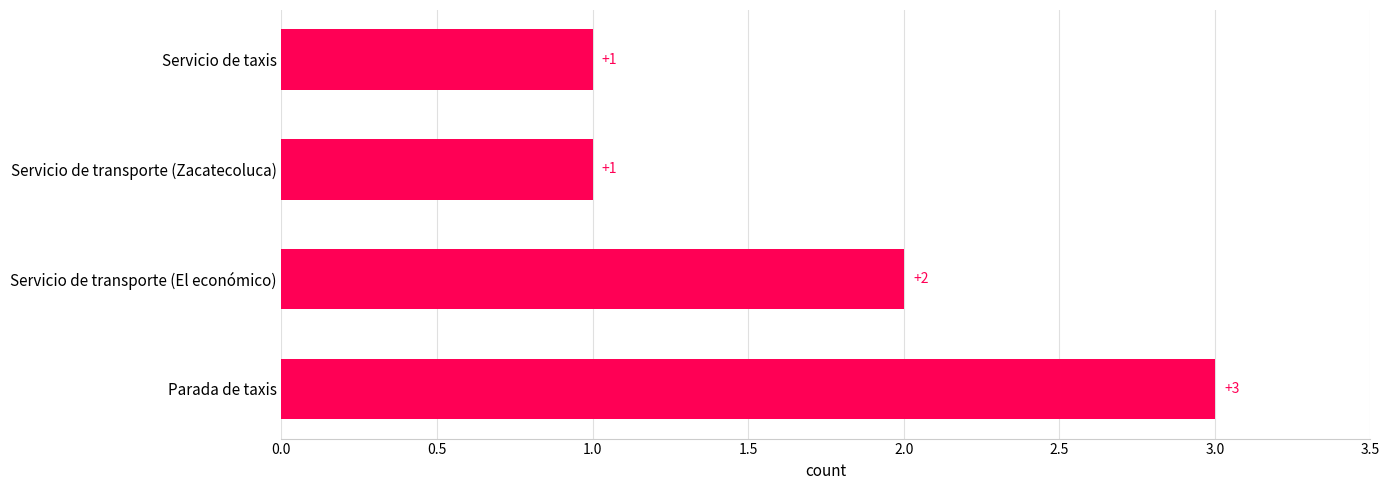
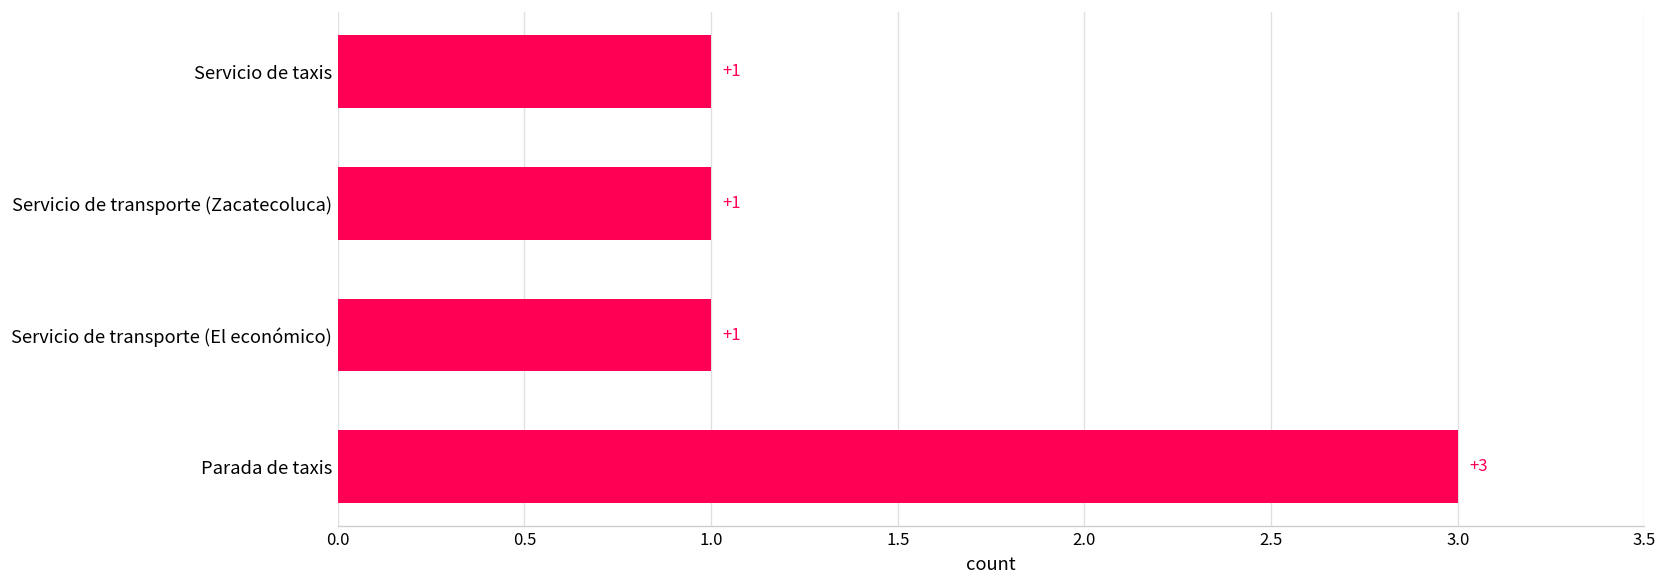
Servicio de transporte (El económico): +2 -> +1
